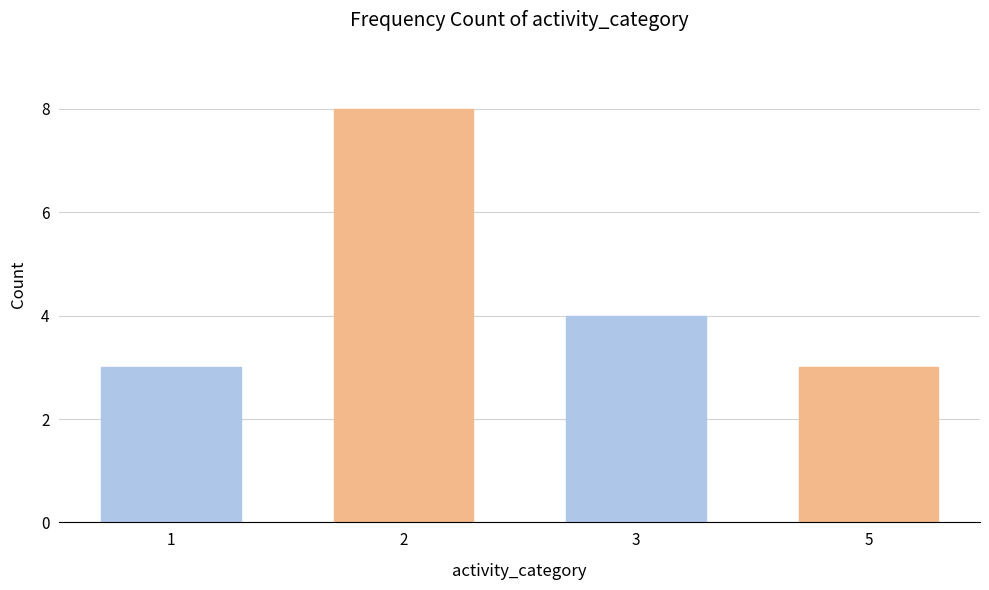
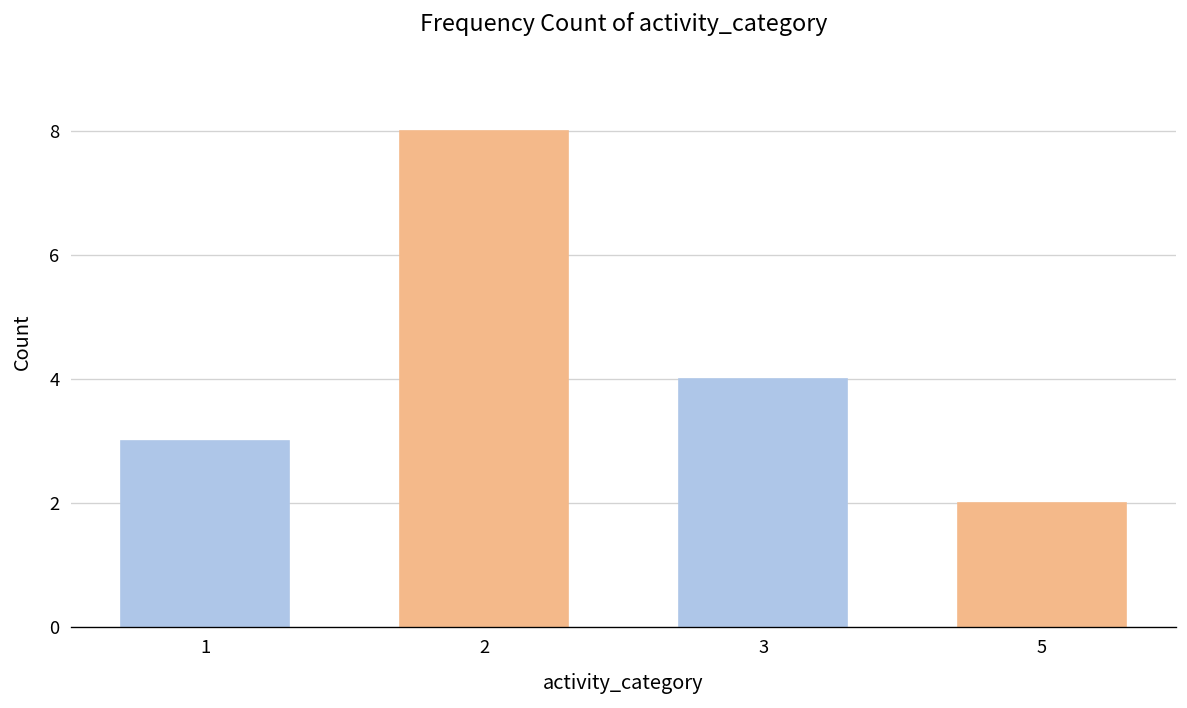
5: 3 -> 2
